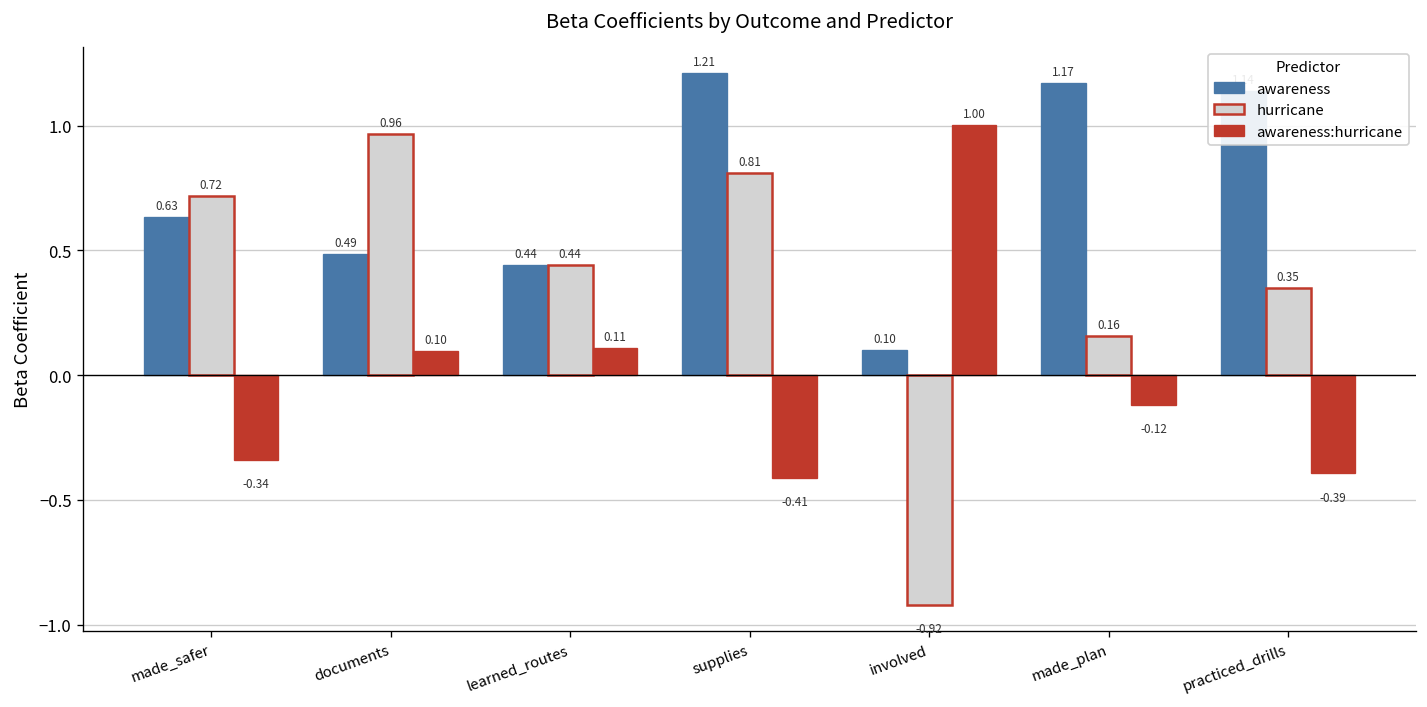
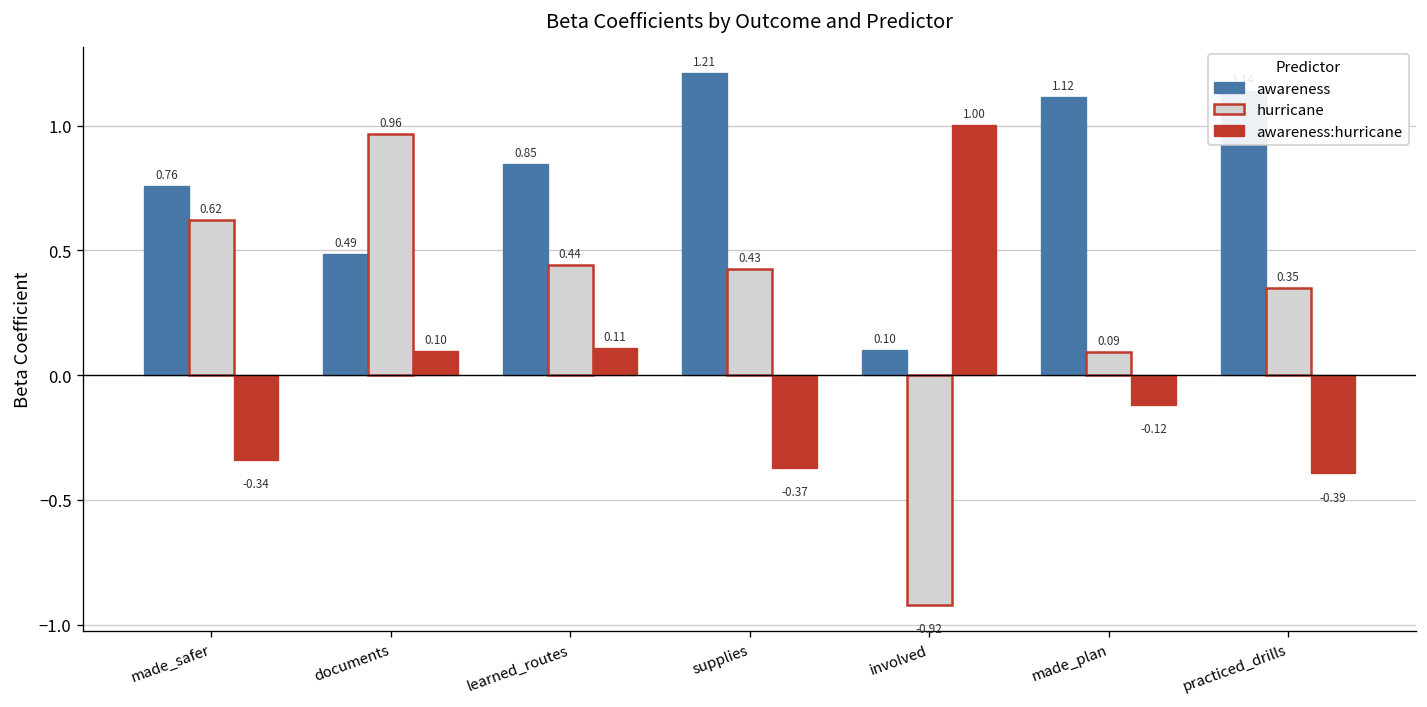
awareness, made_safer: 0.63 -> 0.76
hurricane, made_safer: 0.72 -> 0.62
awareness, learned_routes: 0.44 -> 0.85
hurricane, supplies: 0.81 -> 0.43
awareness:hurricane, supplies: -0.41 -> -0.37
awareness, made_plan: 1.17 -> 1.12
hurricane, made_plan: 0.16 -> 0.09
